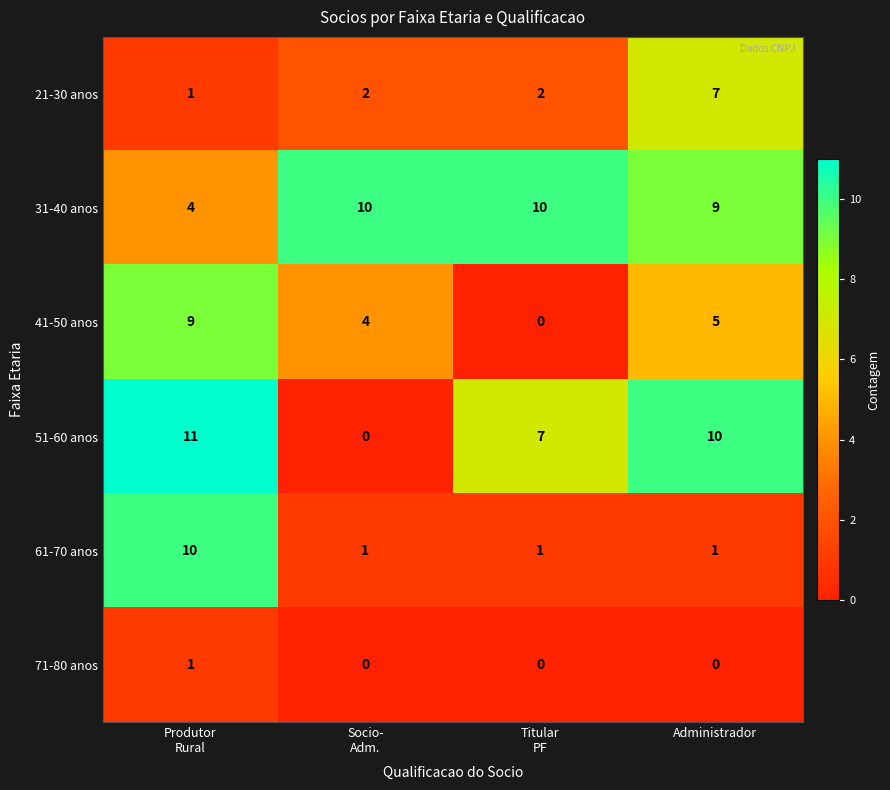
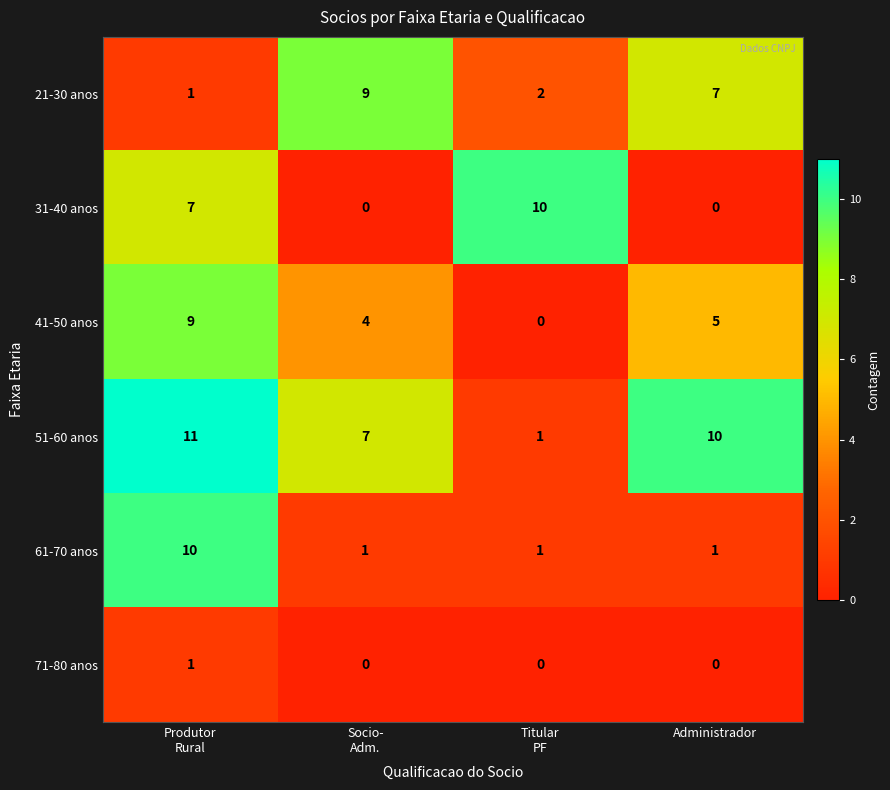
21-30 anos, Socio- Adm.: 2 -> 9
31-40 anos, Produtor Rural: 4 -> 7
31-40 anos, Socio- Adm.: 10 -> 0
31-40 anos, Administrador: 9 -> 0
51-60 anos, Socio- Adm.: 0 -> 7
51-60 anos, Titular PF: 7 -> 1
